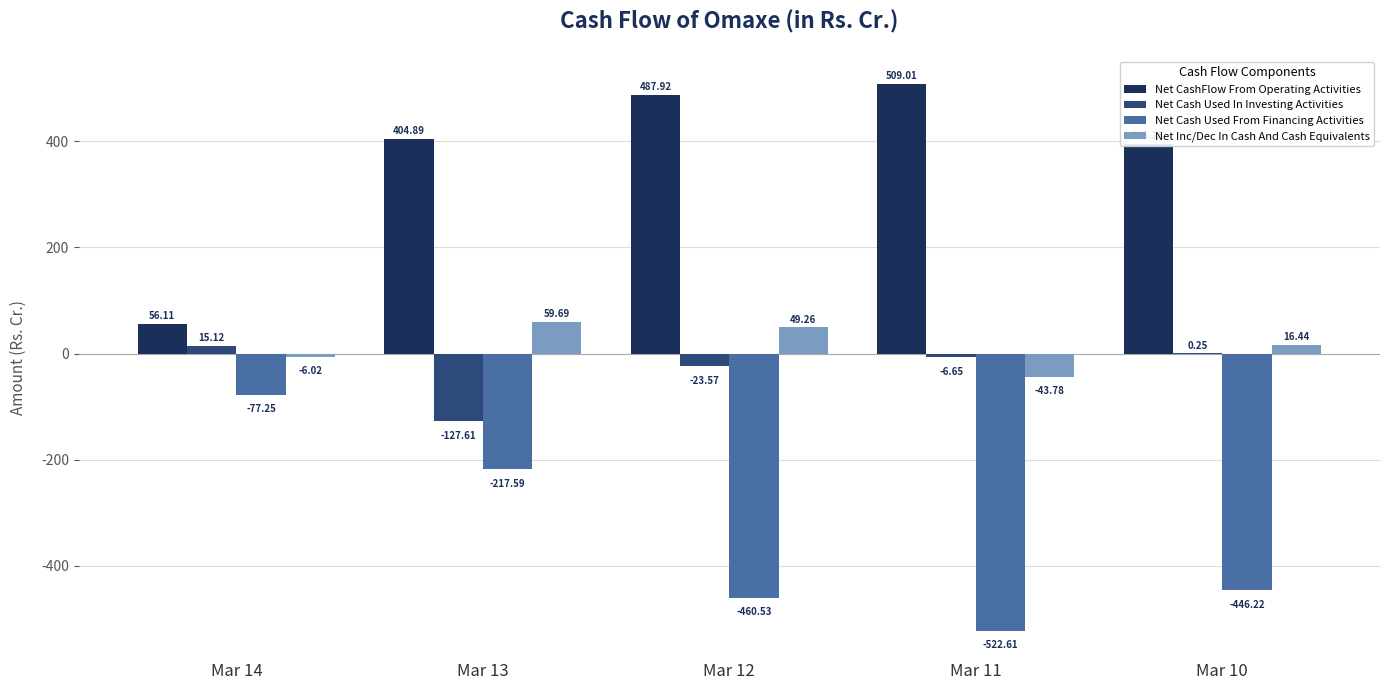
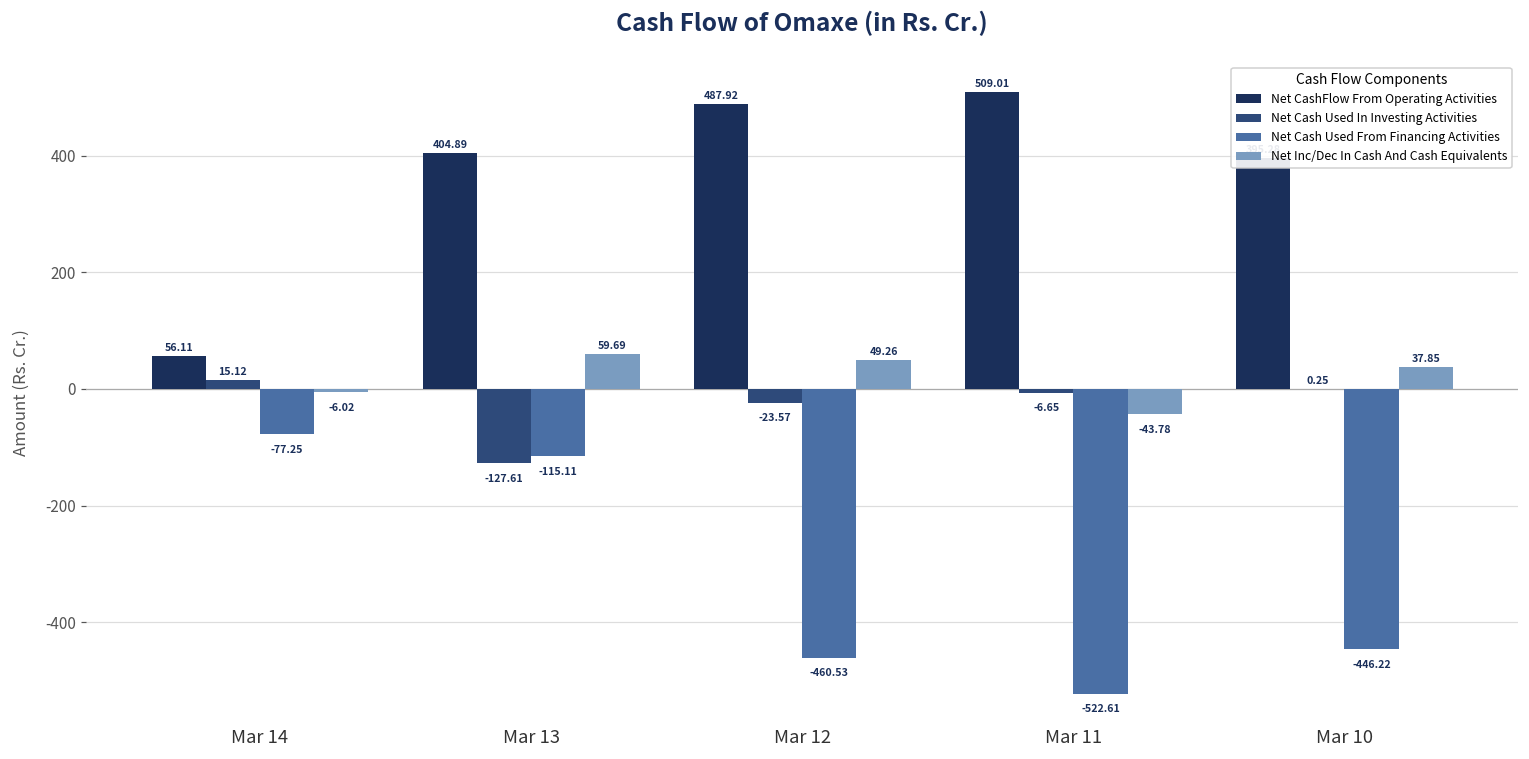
Net Cash Used From Financing Activities, Mar 13: -217.59 -> -115.11
Net Inc/Dec In Cash And Cash Equivalents, Mar 10: 16.44 -> 37.85
